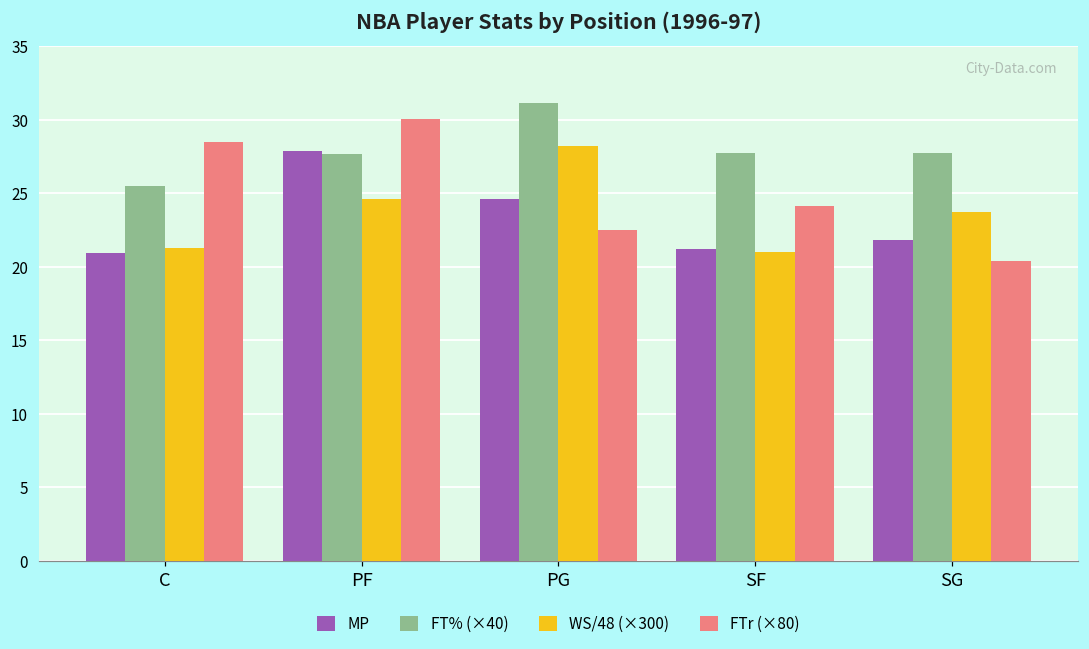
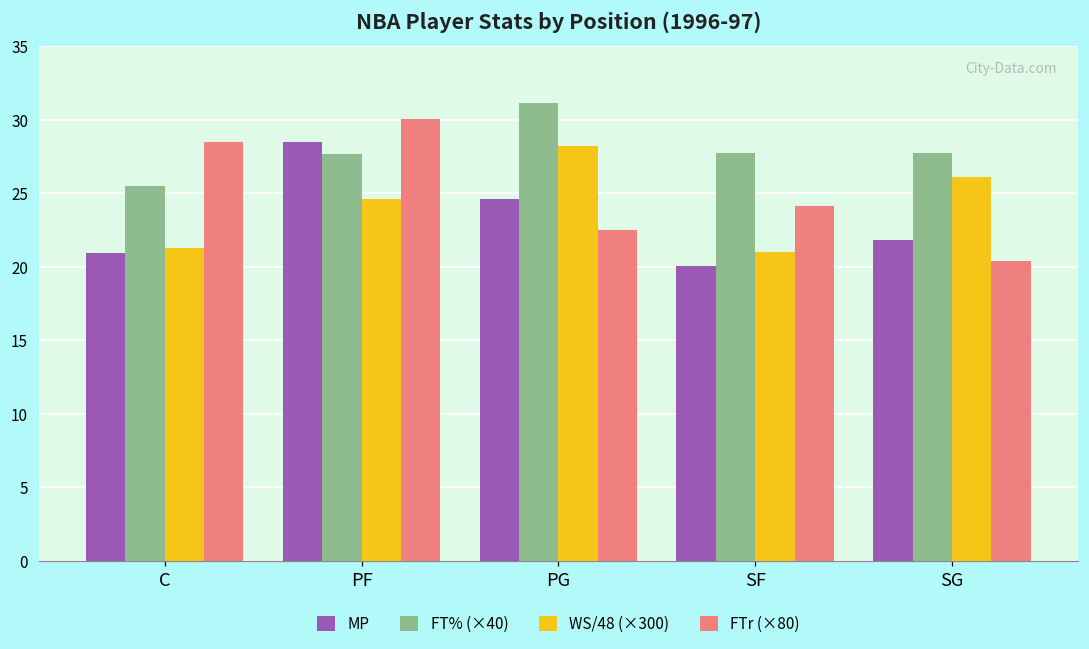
MP, PF: 27.9 -> 28.5
MP, SF: 21.2 -> 20.1
WS/48 (×300), SG: 23.7 -> 26.1
